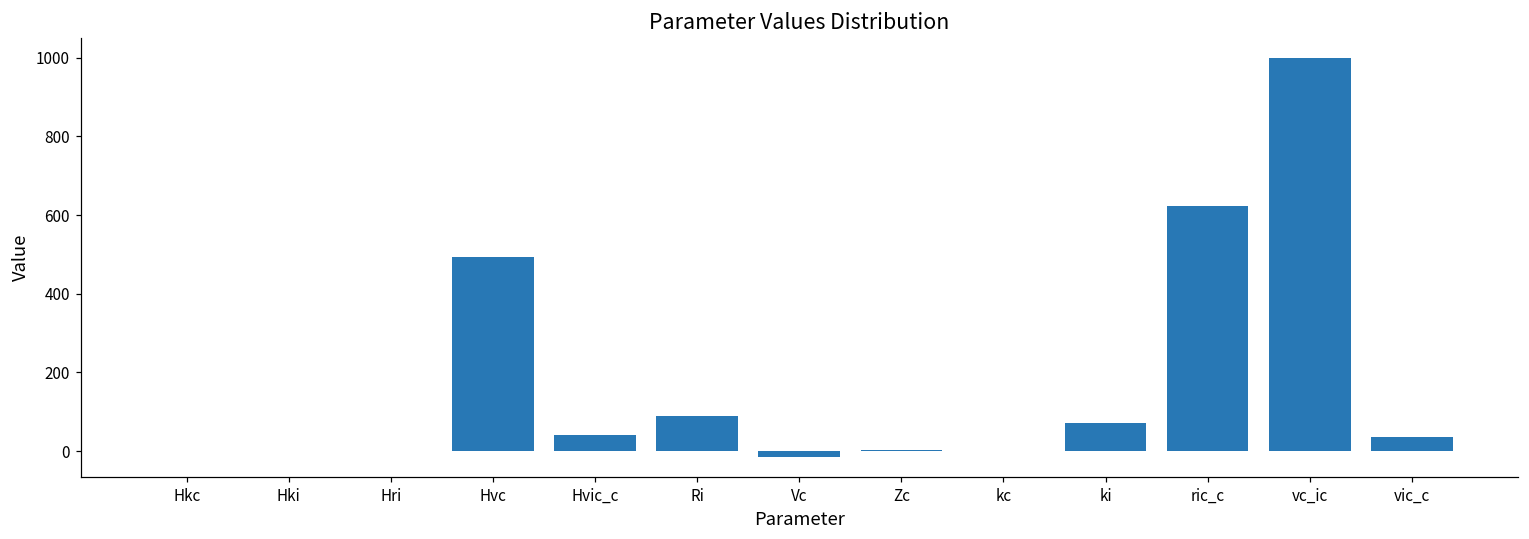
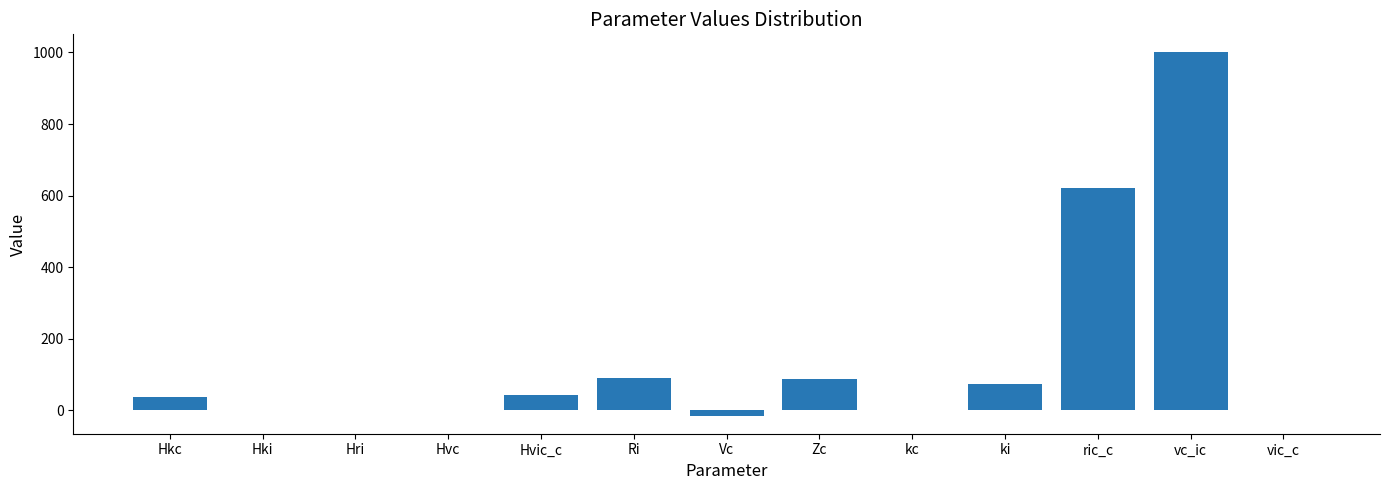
Hkc: 0 -> 40
Hvc: 490 -> 0
Zc: 0 -> 90
vic_c: 40 -> 0
